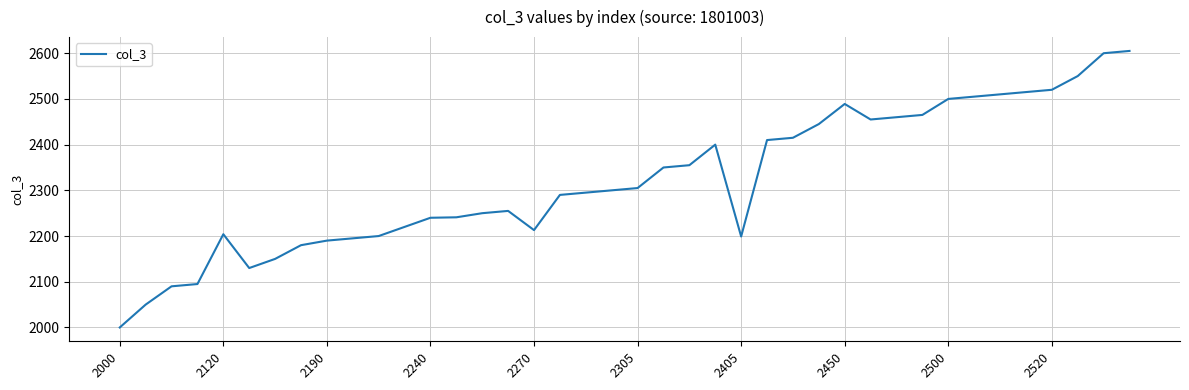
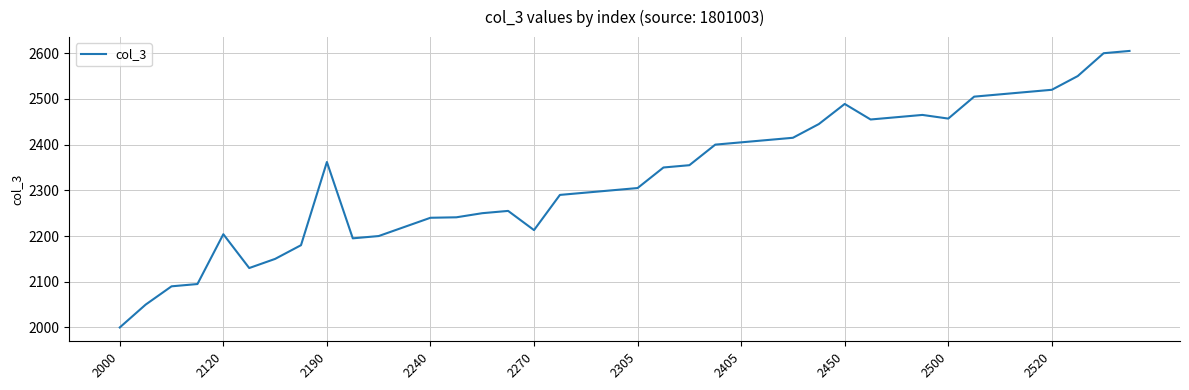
2190: 2190 -> 2360
2405: 2200 -> 2410
2500: 2500 -> 2460
